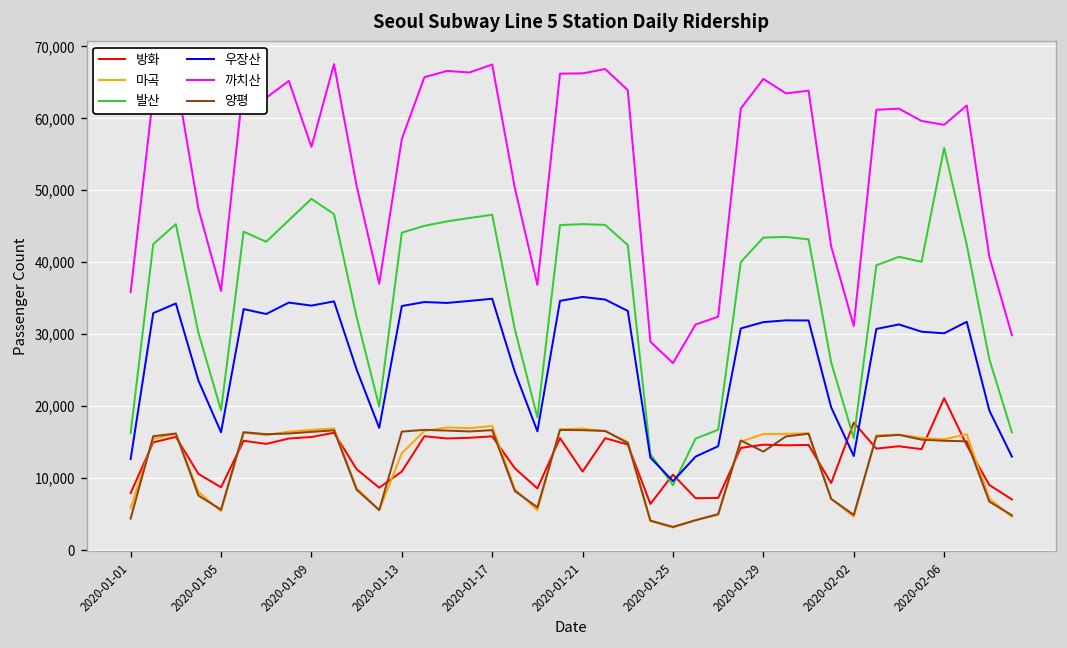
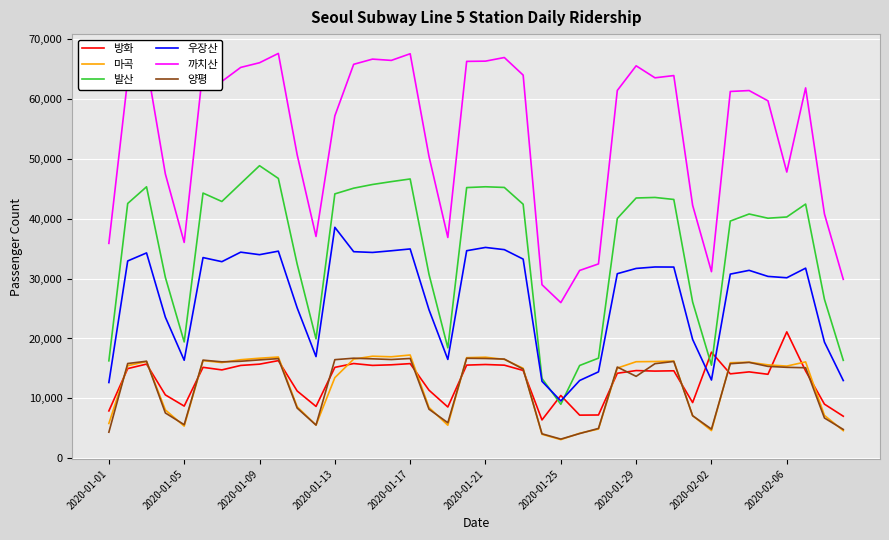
까치산, 2020-01-09: 56,000 -> 66,000
방화, 2020-01-13: 11,000 -> 15,000
우장산, 2020-01-13: 34,000 -> 39,000
방화, 2020-01-21: 11,000 -> 16,000
발산, 2020-02-06: 56,000 -> 40,000
까치산, 2020-02-06: 59,000 -> 48,000
